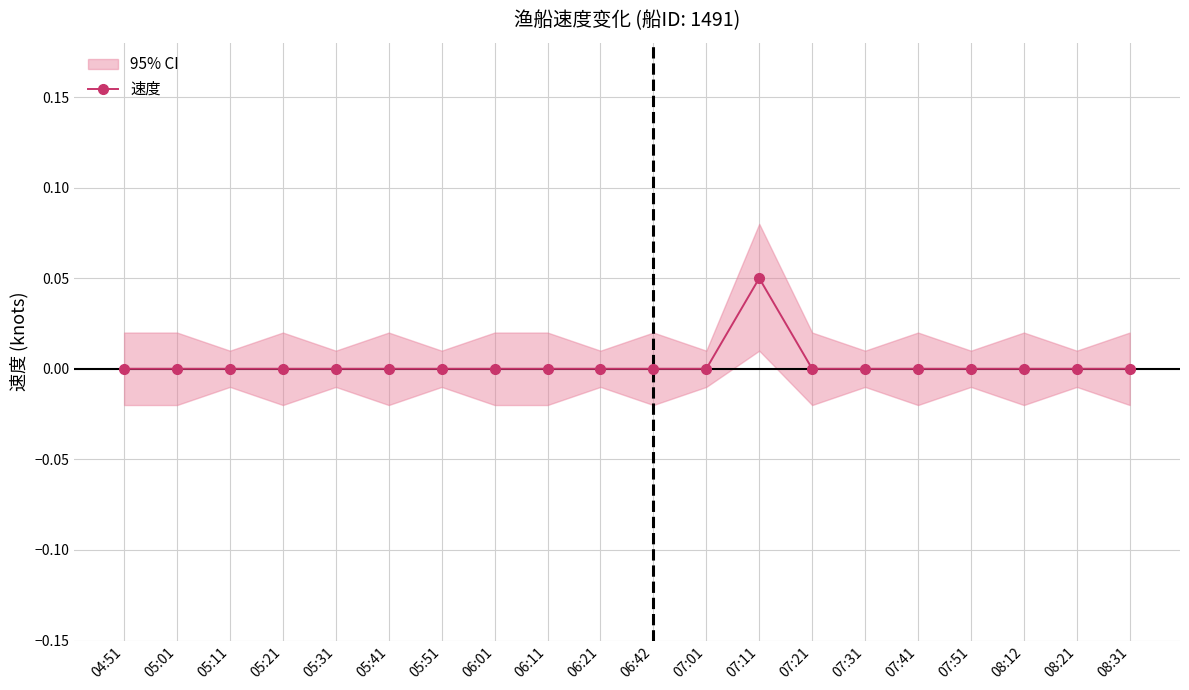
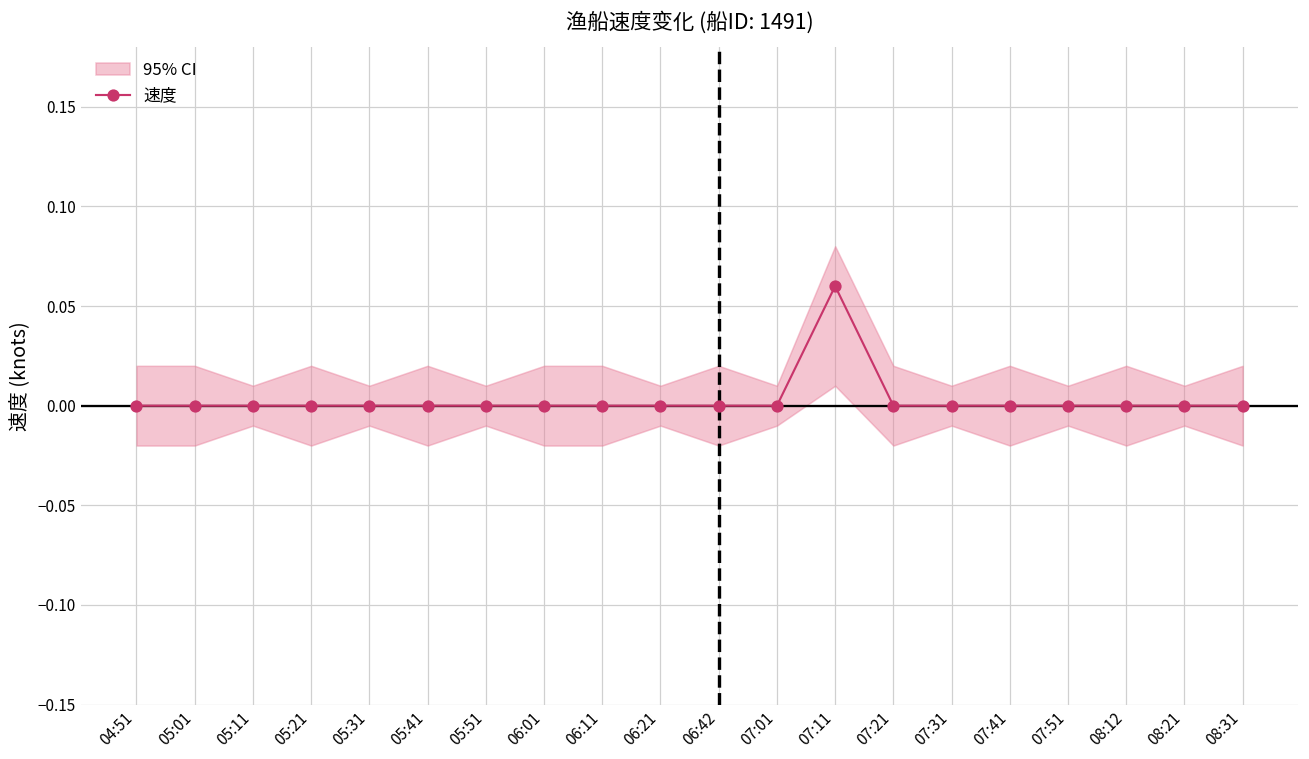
速度, 07:11: 0.05 -> 0.06
